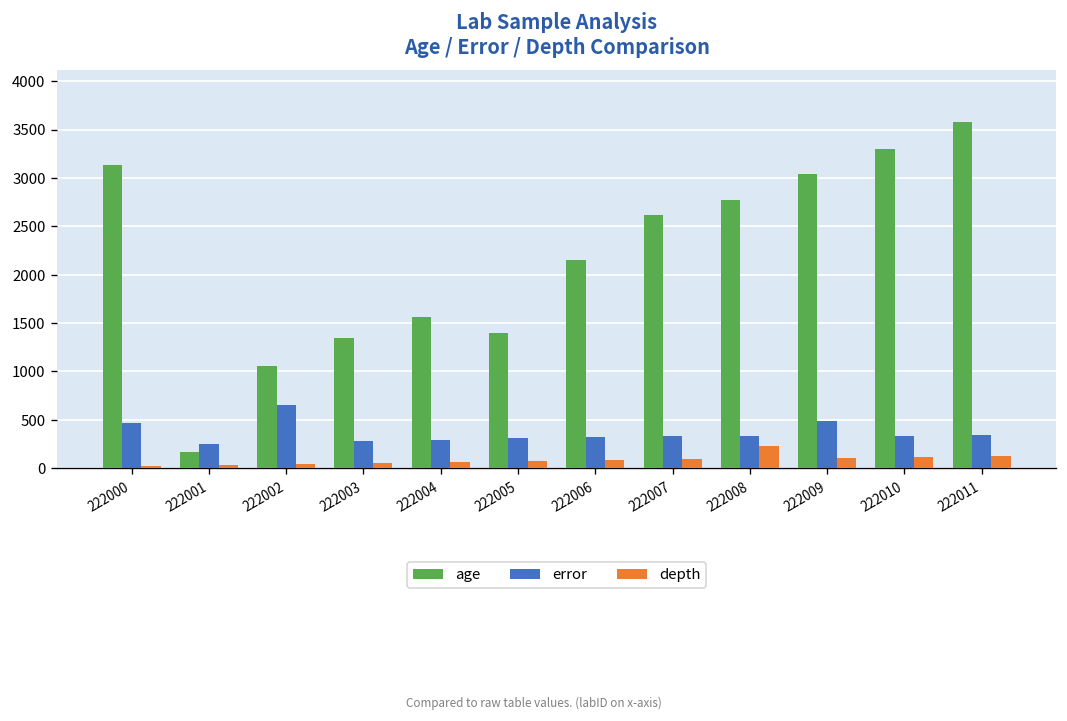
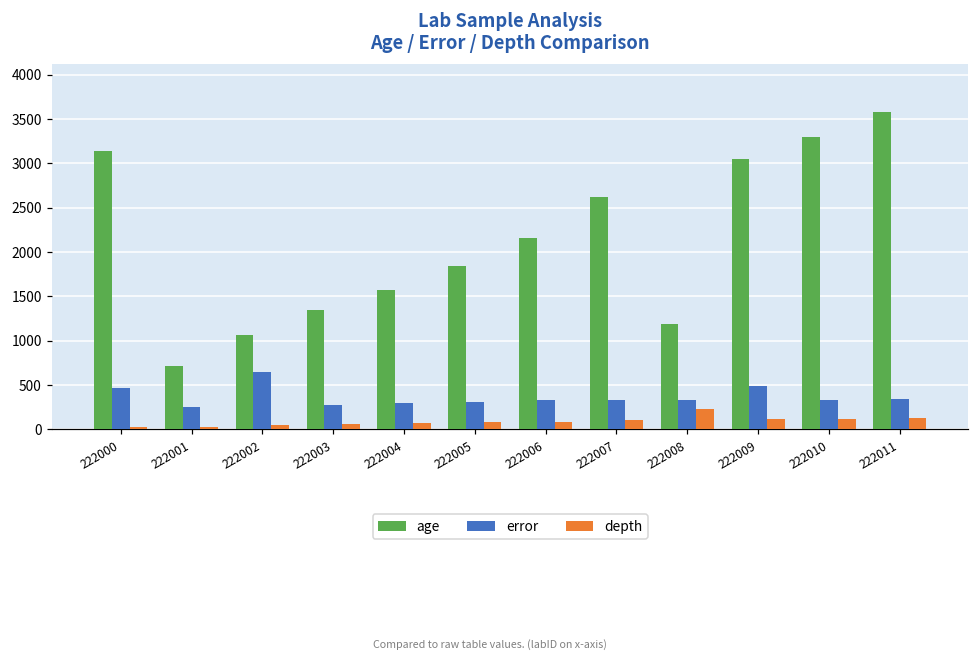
age, 222001: 200 -> 700
age, 222005: 1400 -> 1800
age, 222008: 2800 -> 1200
